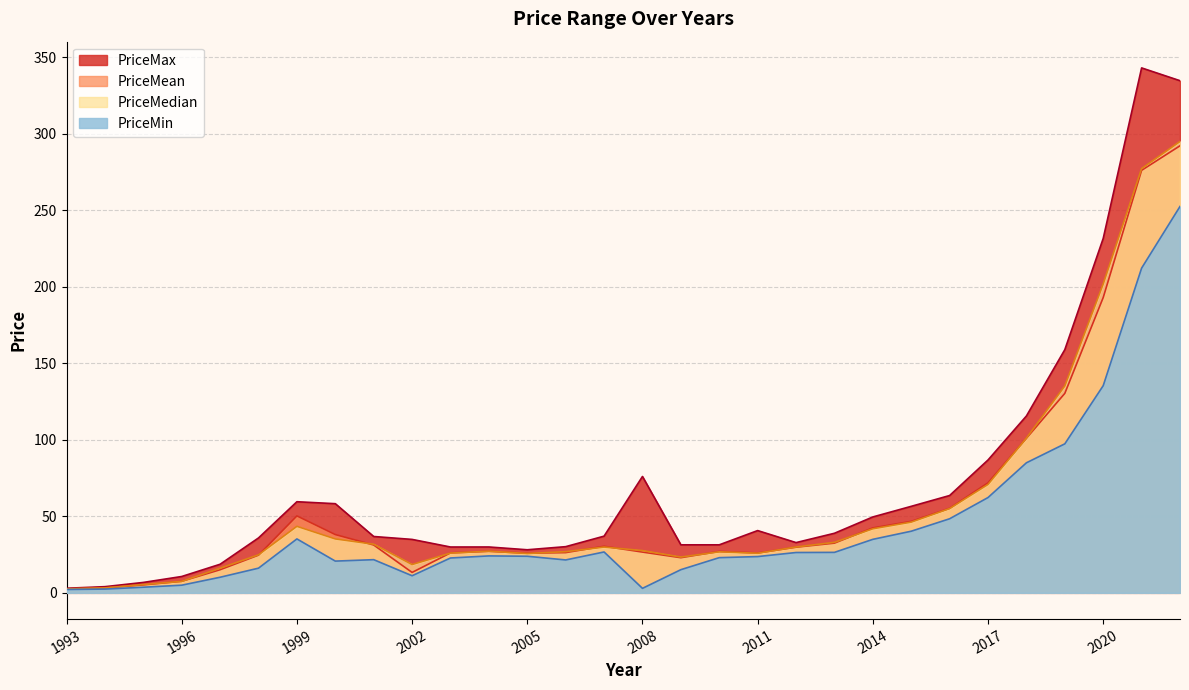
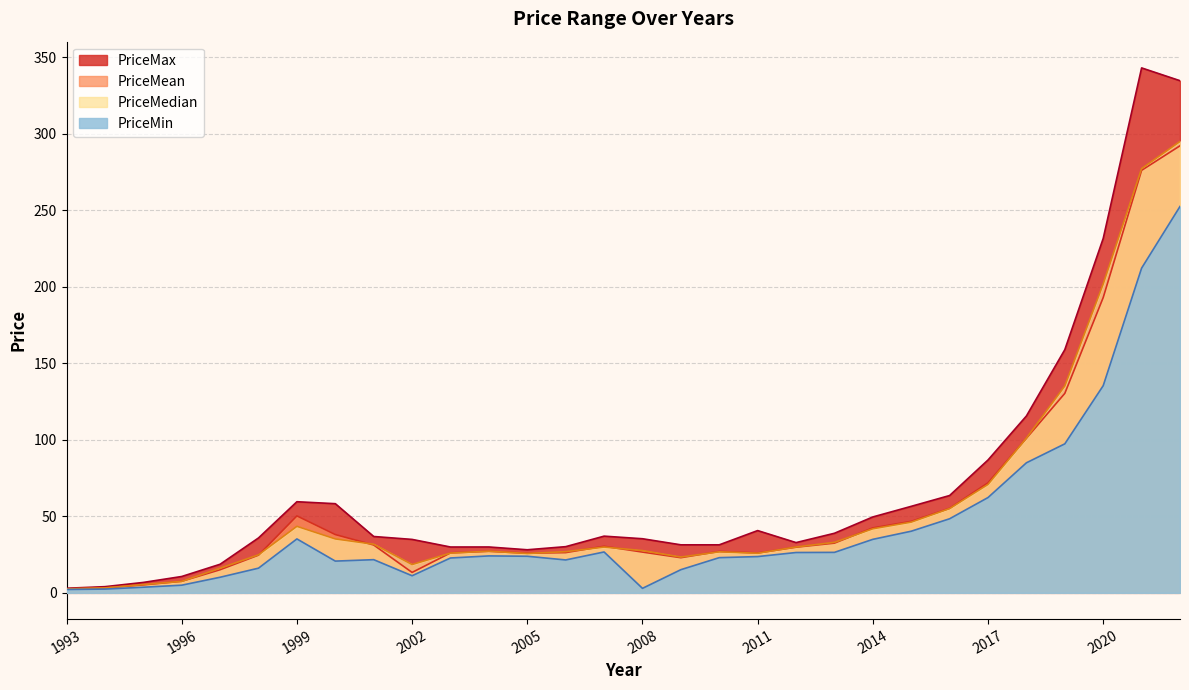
PriceMax, 2008: 76 -> 35
